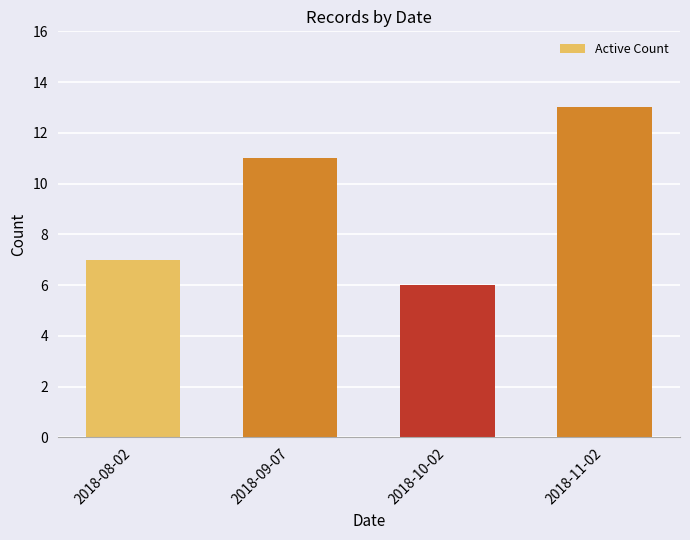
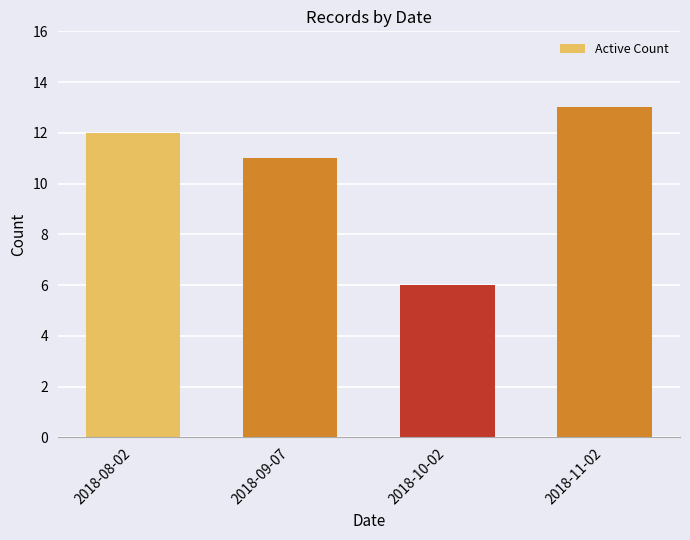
2018-08-02: 7 -> 12
